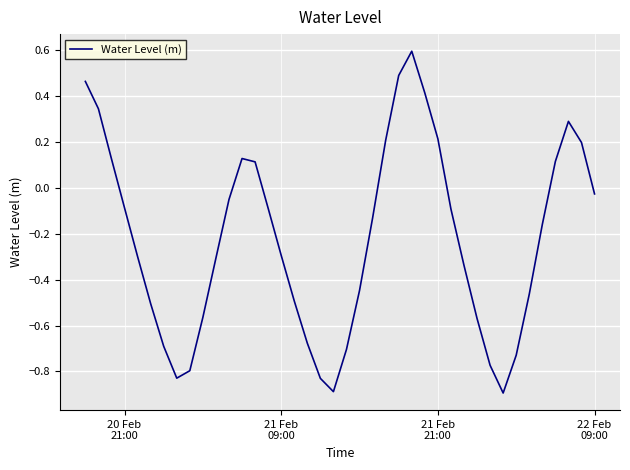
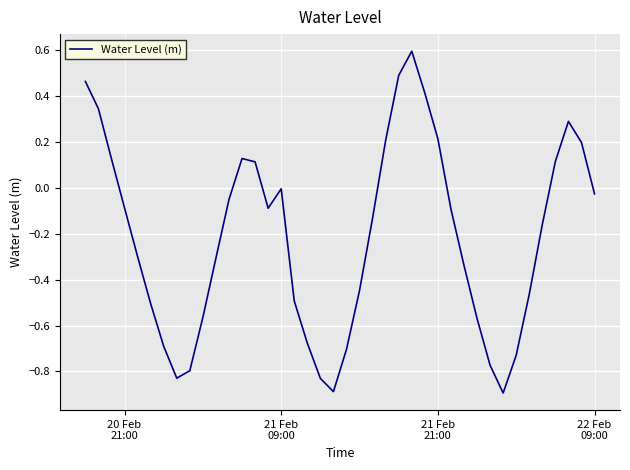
21 Feb 09:00: -0.29 -> 0.00
